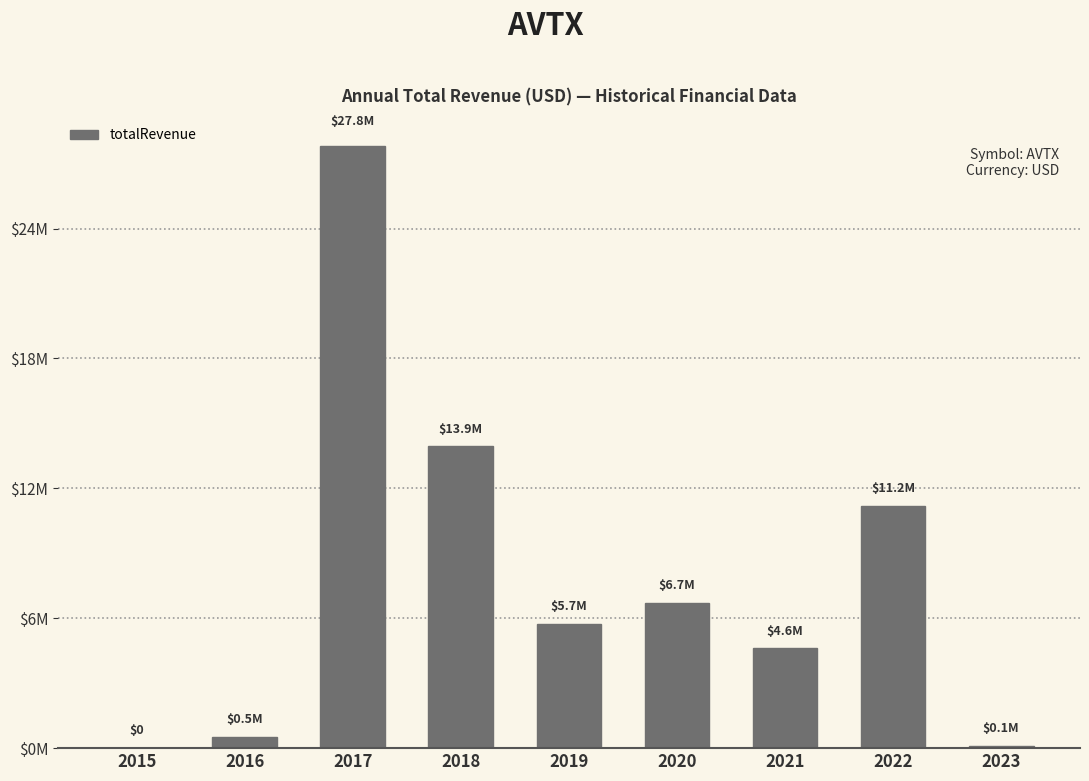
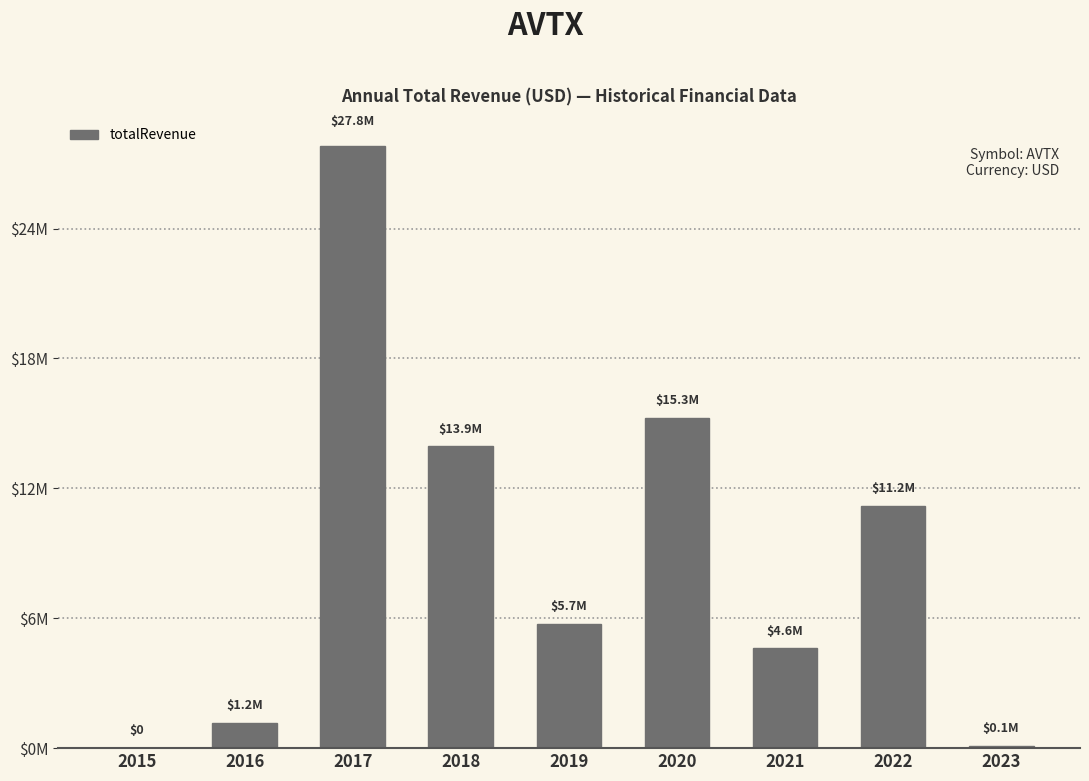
2016: $0.5M -> $1.2M
2020: $6.7M -> $15.3M
